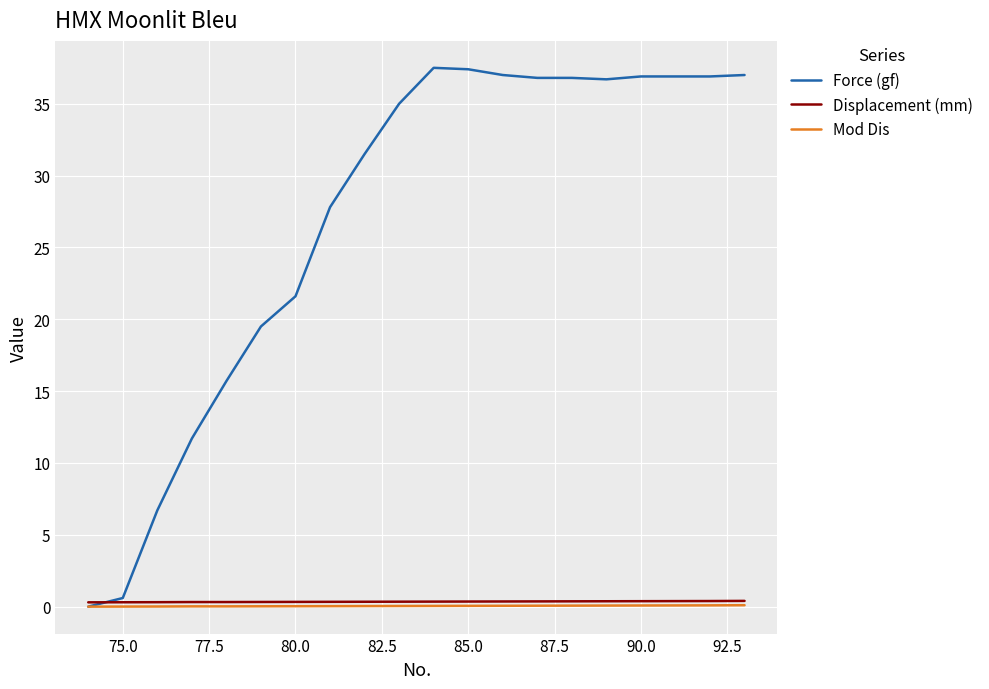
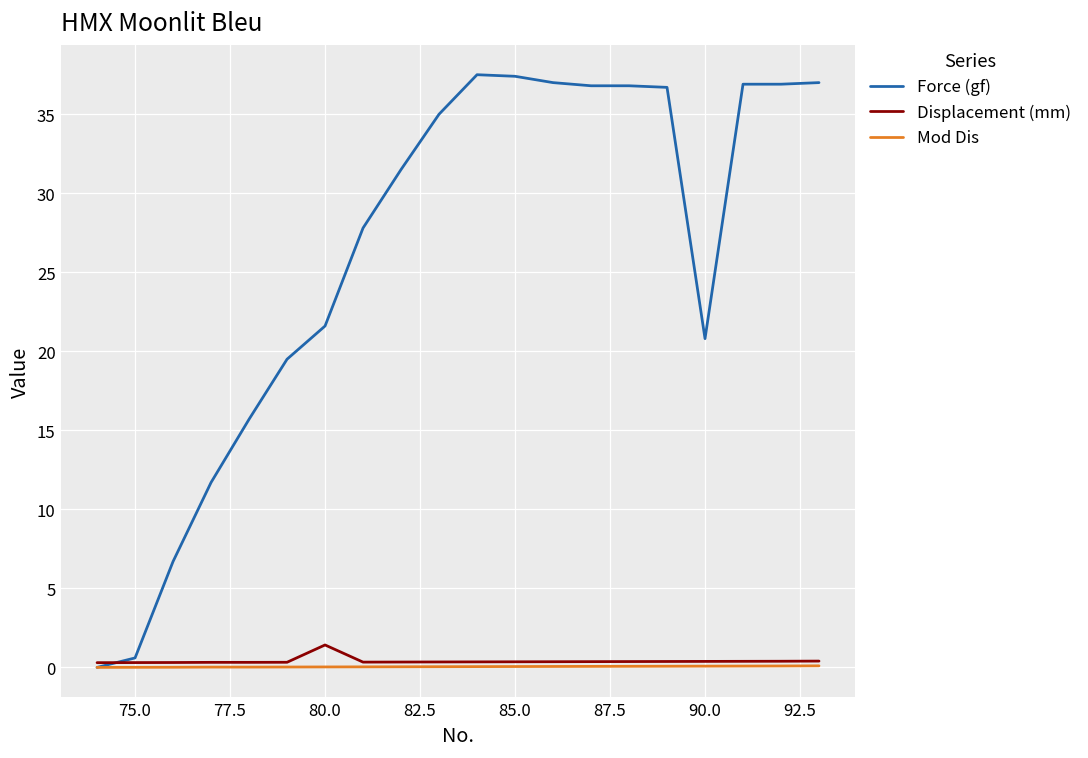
Displacement (mm), 80.0: 0.3 -> 1.4
Force (gf), 90.0: 36.9 -> 20.8
